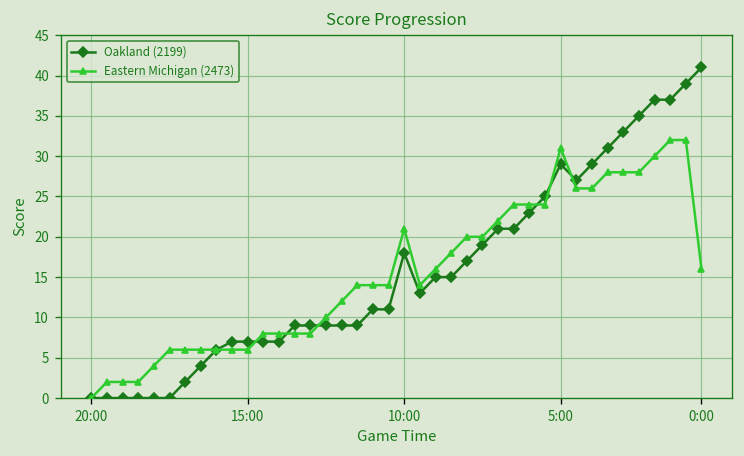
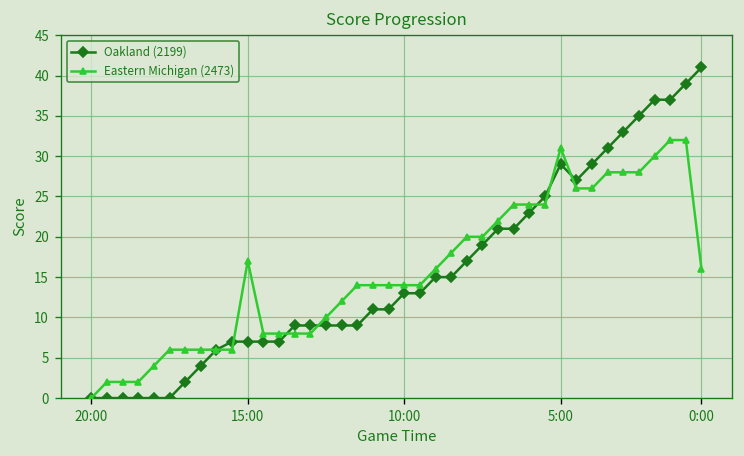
Eastern Michigan (2473), 15:00: 6 -> 17
Oakland (2199), 10:00: 18 -> 13
Eastern Michigan (2473), 10:00: 21 -> 14
